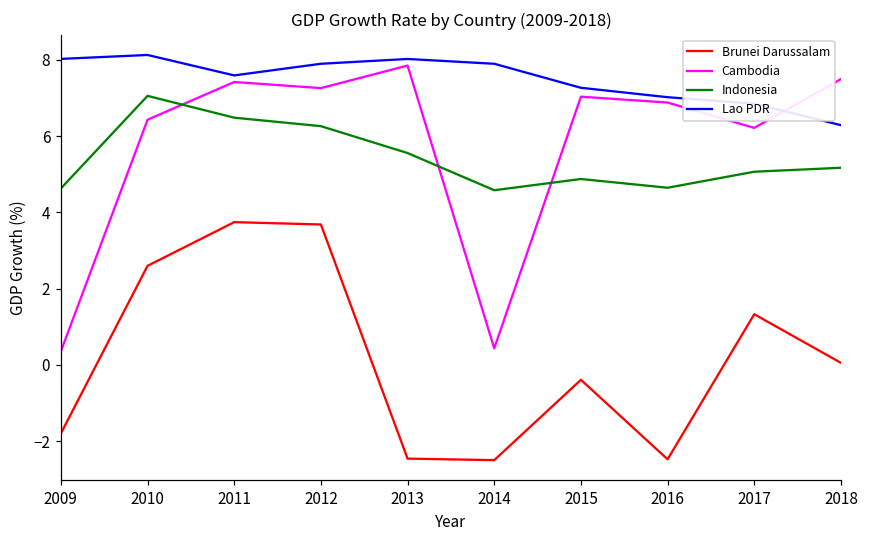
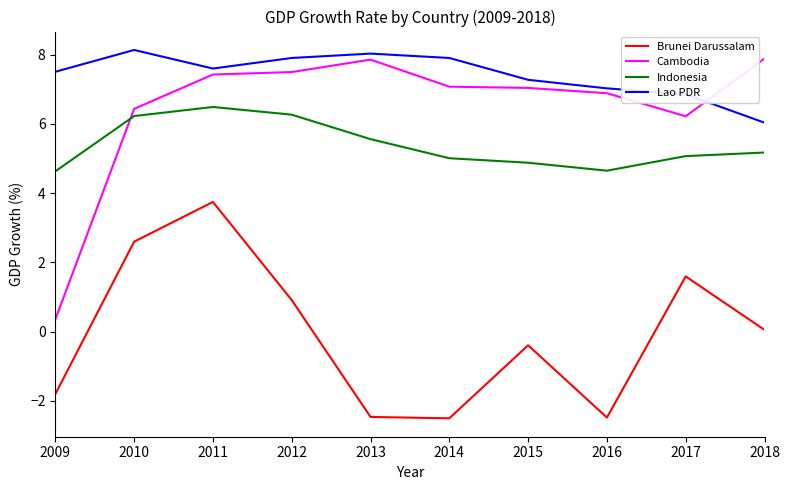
Lao PDR, 2009: 8.0 -> 7.5
Indonesia, 2010: 7.1 -> 6.2
Brunei Darussalam, 2012: 3.7 -> 0.9
Cambodia, 2012: 7.3 -> 7.5
Cambodia, 2014: 0.4 -> 7.1
Indonesia, 2014: 4.6 -> 5.0
Brunei Darussalam, 2017: 1.3 -> 1.6
Cambodia, 2018: 7.5 -> 7.9
Lao PDR, 2018: 6.3 -> 6.0
